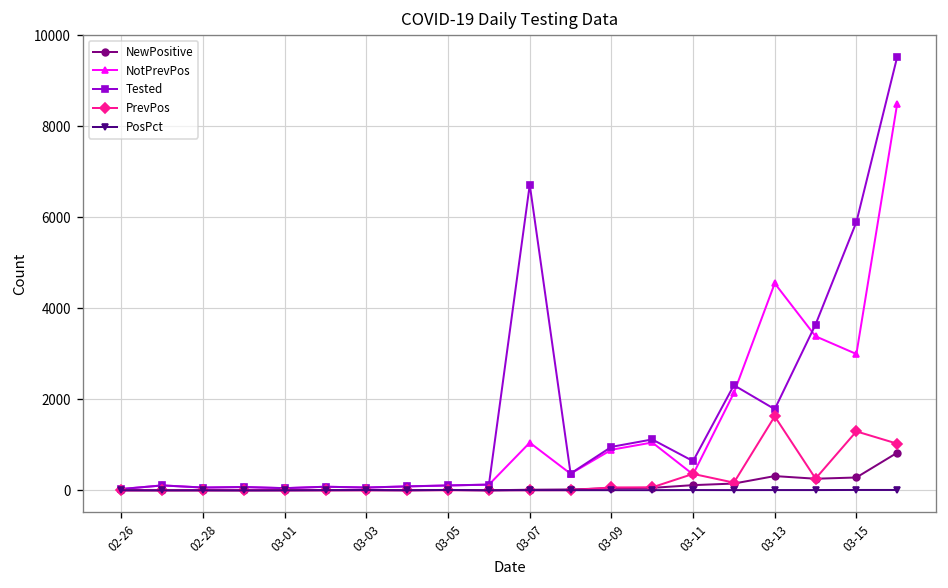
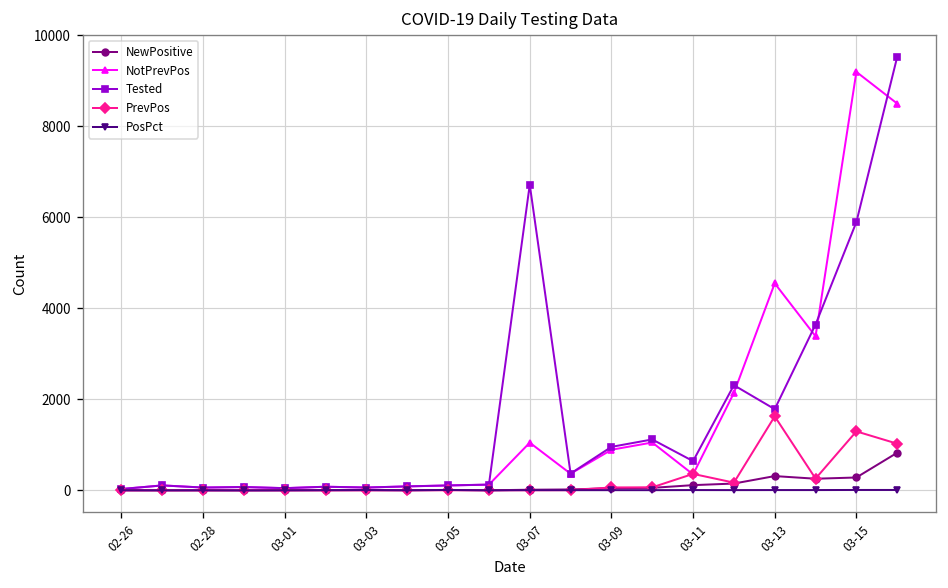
NotPrevPos, 03-15: 3000 -> 9200
